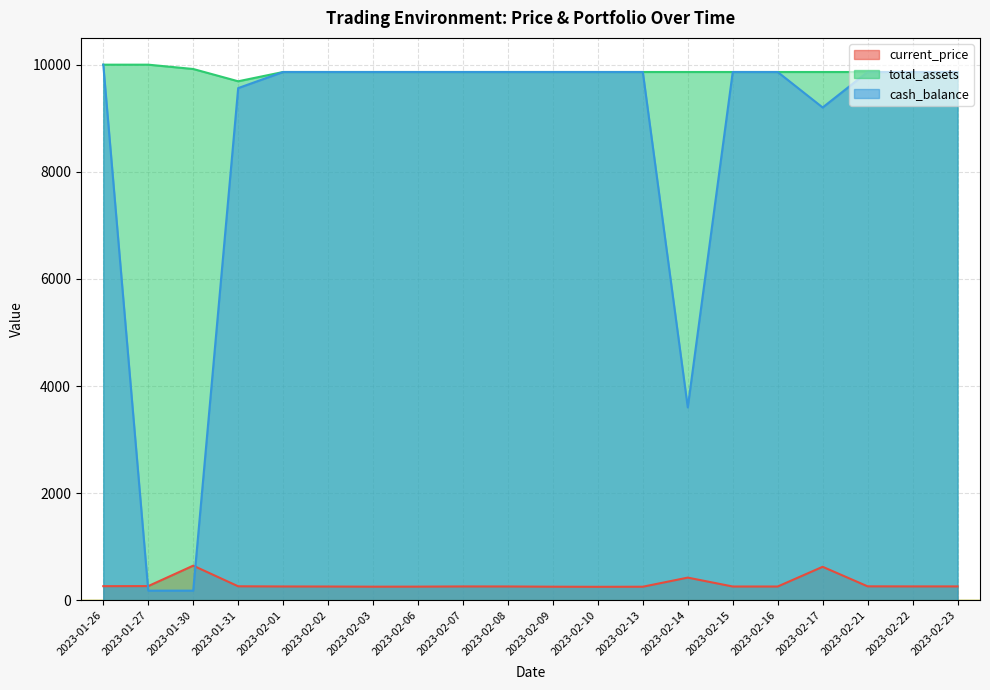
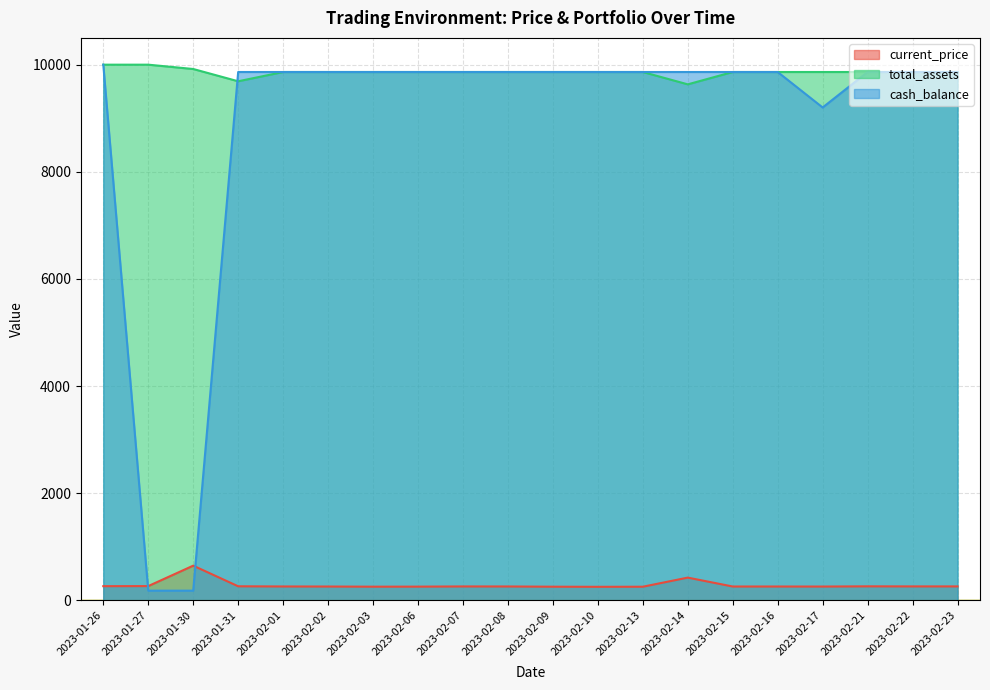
cash_balance, 2023-01-31: 9600 -> 9900
total_assets, 2023-02-14: 9900 -> 9600
cash_balance, 2023-02-14: 3600 -> 9900
current_price, 2023-02-17: 600 -> 300
